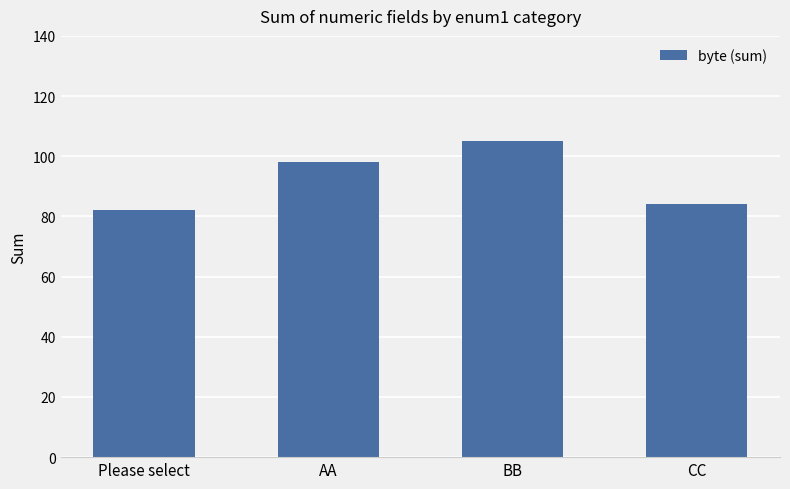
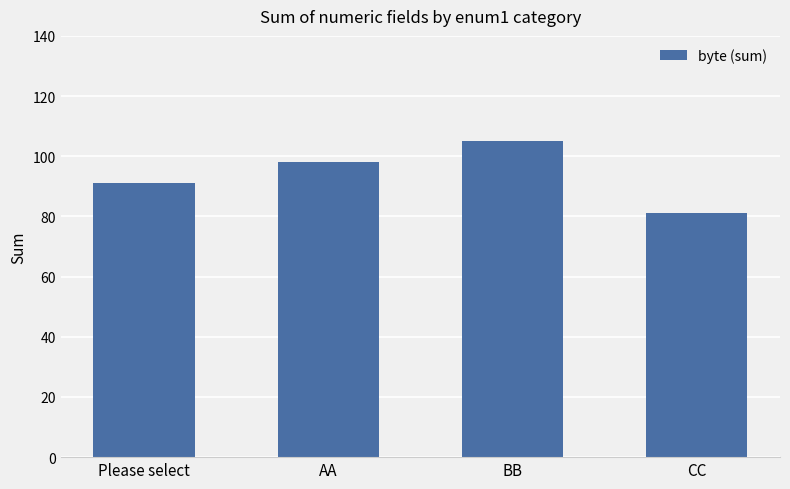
Please select: 82 -> 91
CC: 84 -> 81
